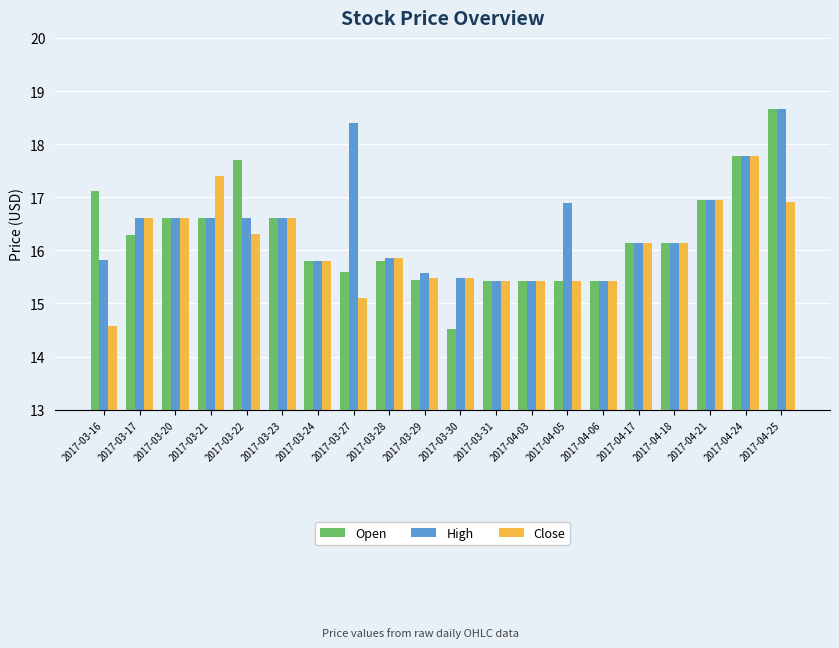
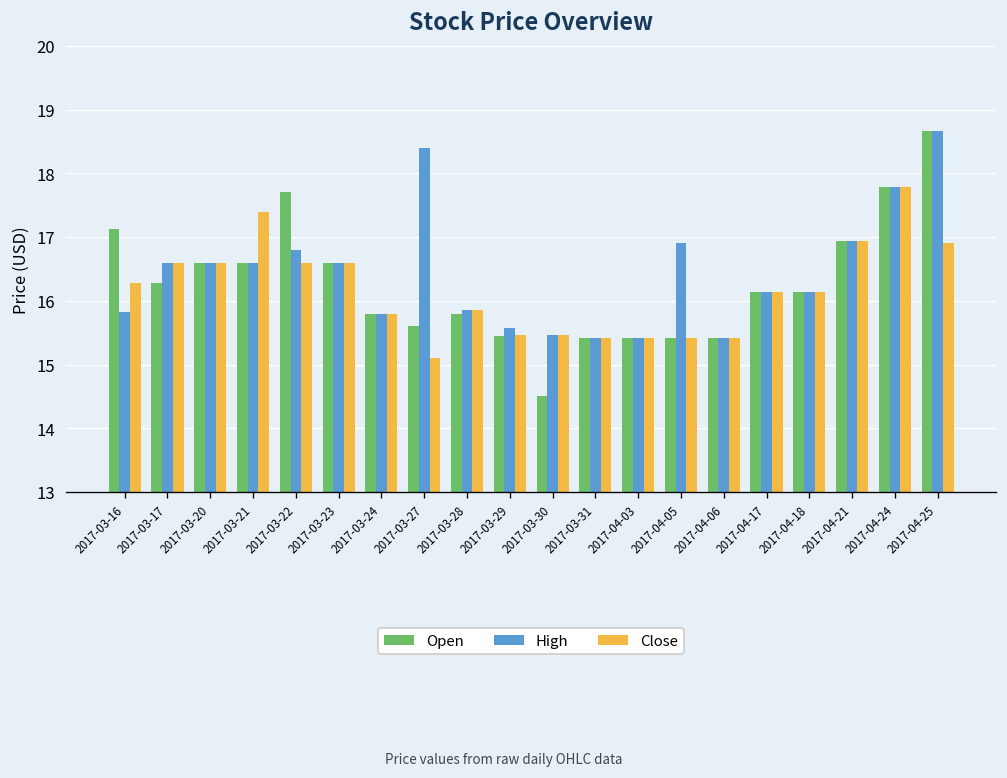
Close, 2017-03-16: 14.6 -> 16.3
High, 2017-03-22: 16.6 -> 16.8
Close, 2017-03-22: 16.3 -> 16.6
